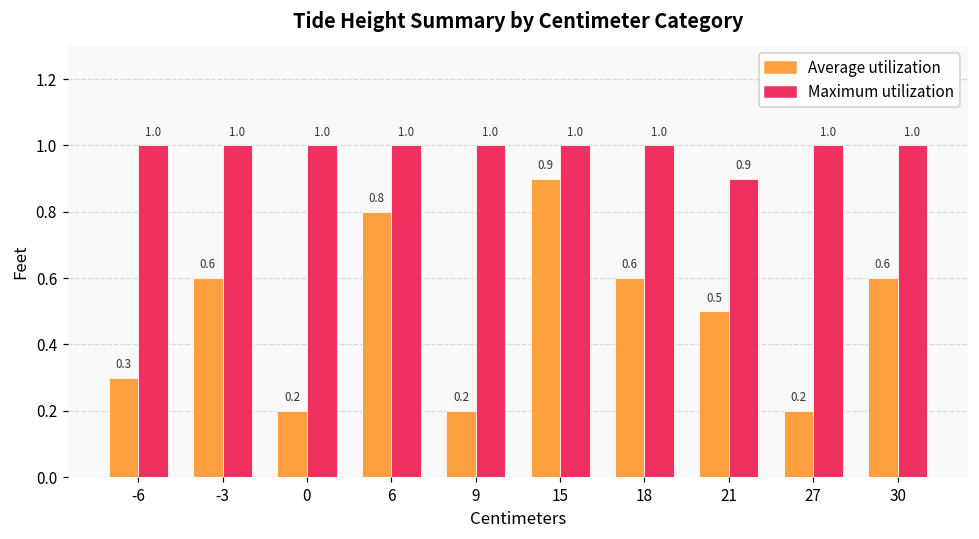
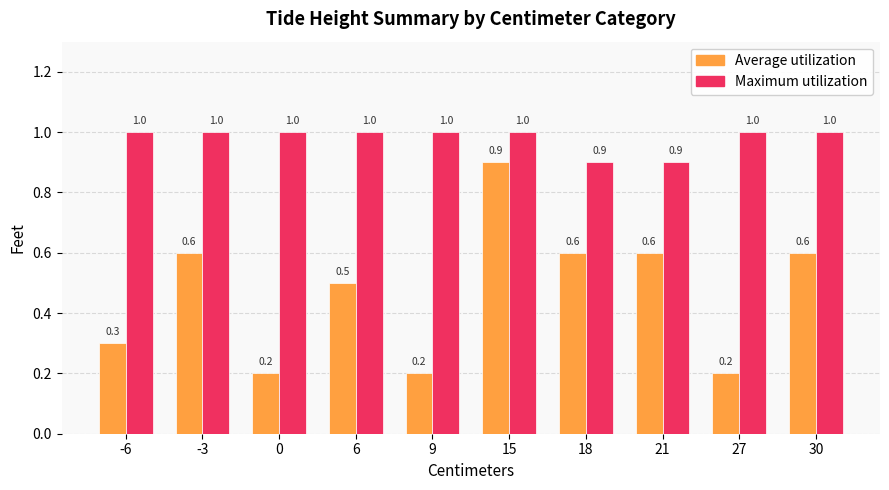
Average utilization, 6: 0.8 -> 0.5
Maximum utilization, 18: 1.0 -> 0.9
Average utilization, 21: 0.5 -> 0.6
